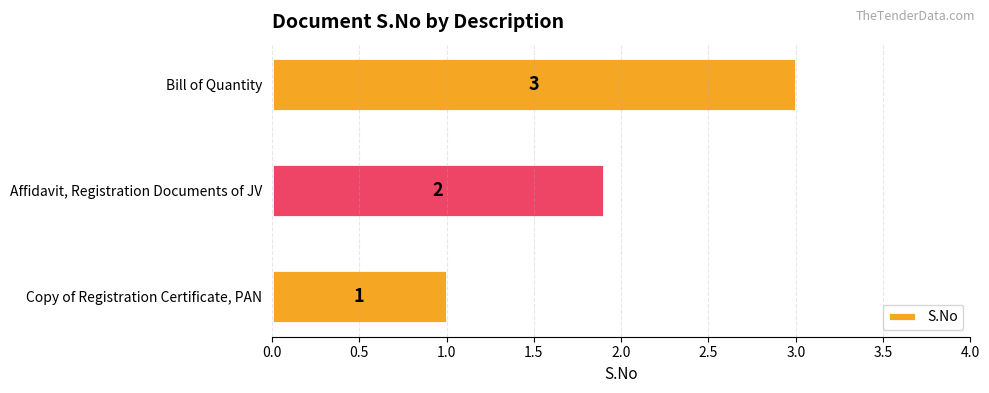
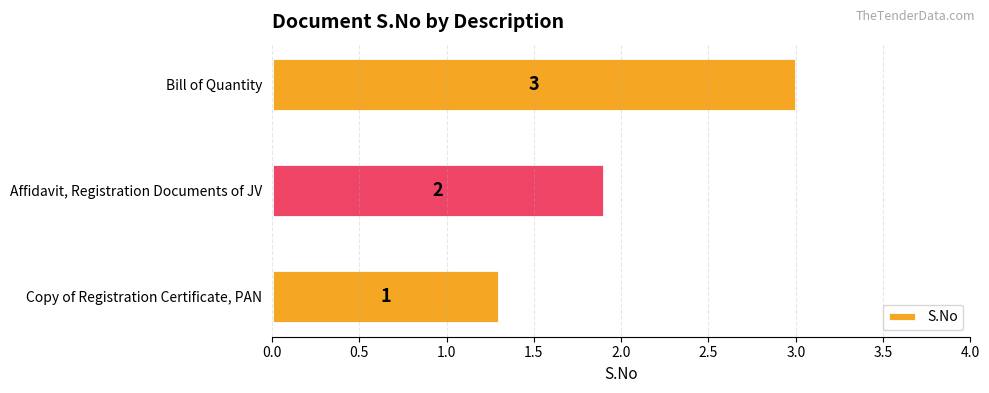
Copy of Registration Certificate, PAN: 1.0 -> 1.3
